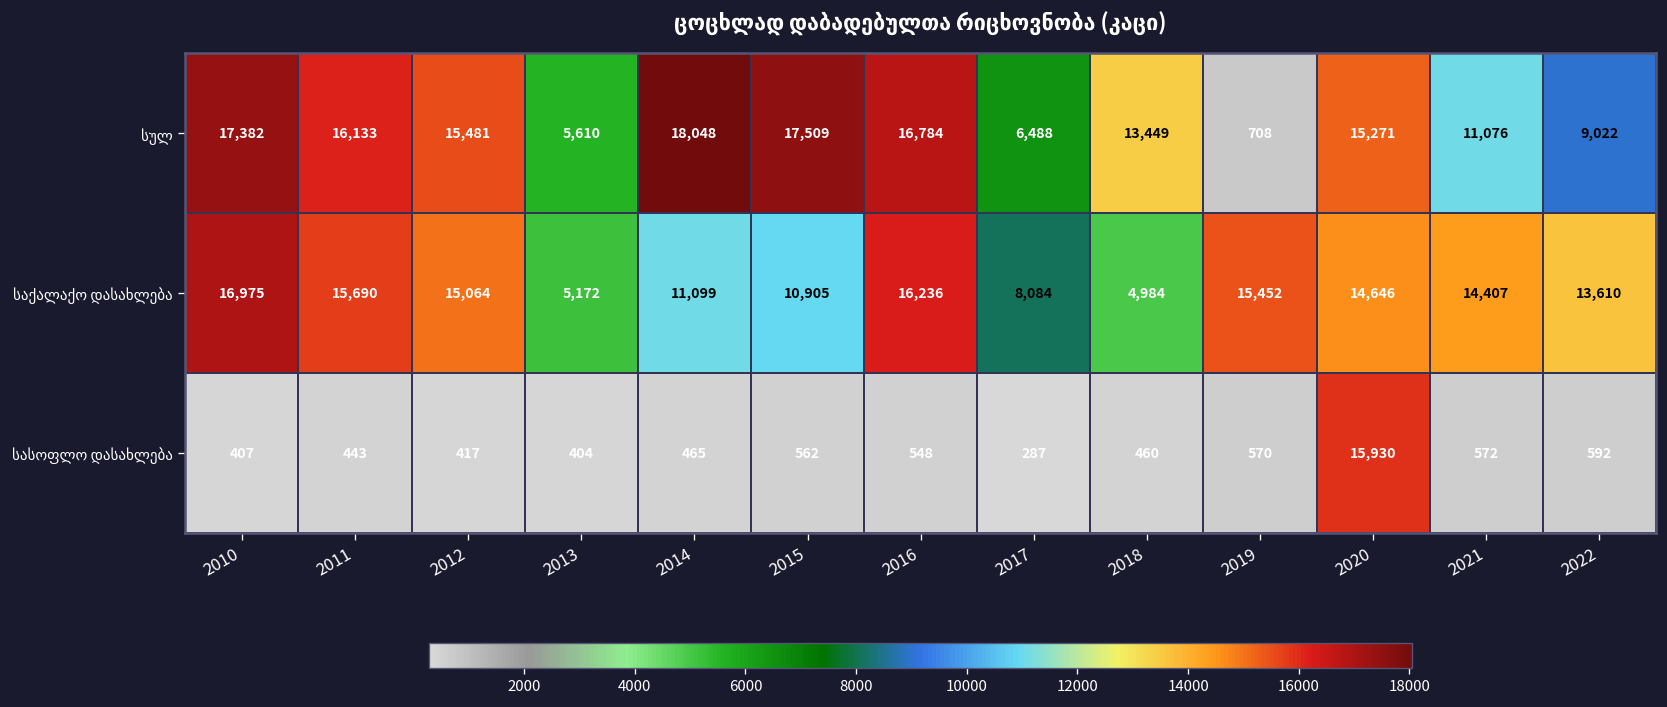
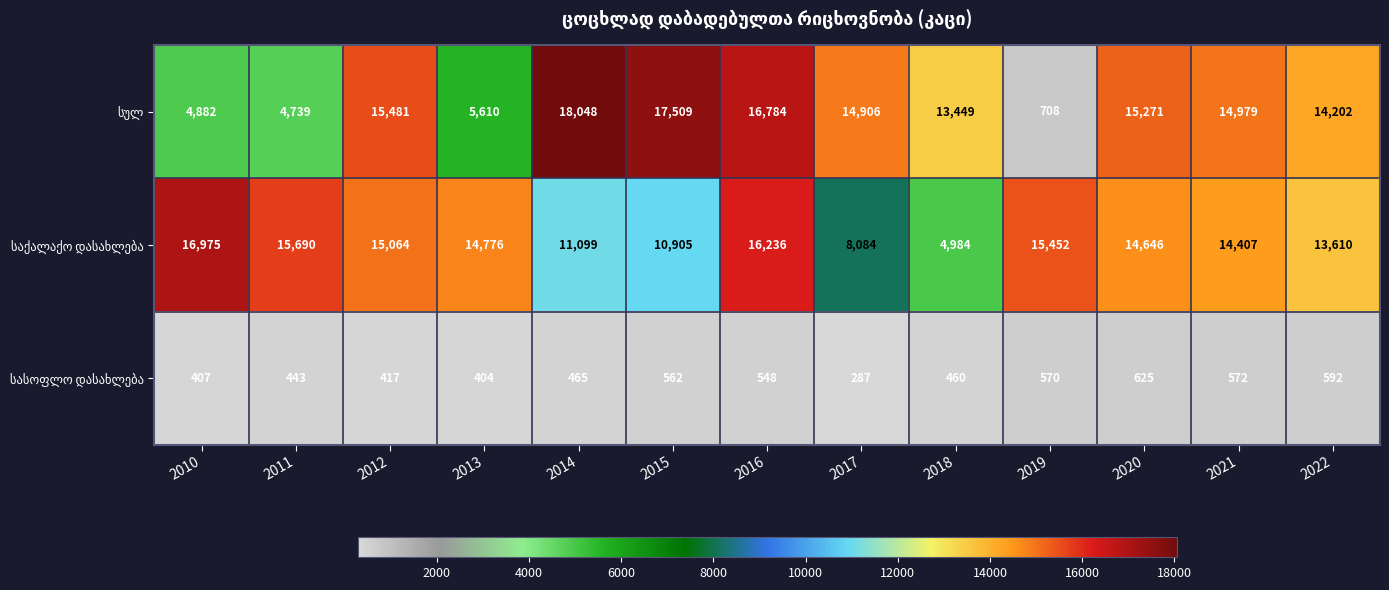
სულ, 2010: 17,382 -> 4,882
სულ, 2011: 16,133 -> 4,739
სულ, 2017: 6,488 -> 14,906
სულ, 2021: 11,076 -> 14,979
სულ, 2022: 9,022 -> 14,202
საქალაქო დასახლება, 2013: 5,172 -> 14,776
სასოფლო დასახლება, 2020: 15,930 -> 625
